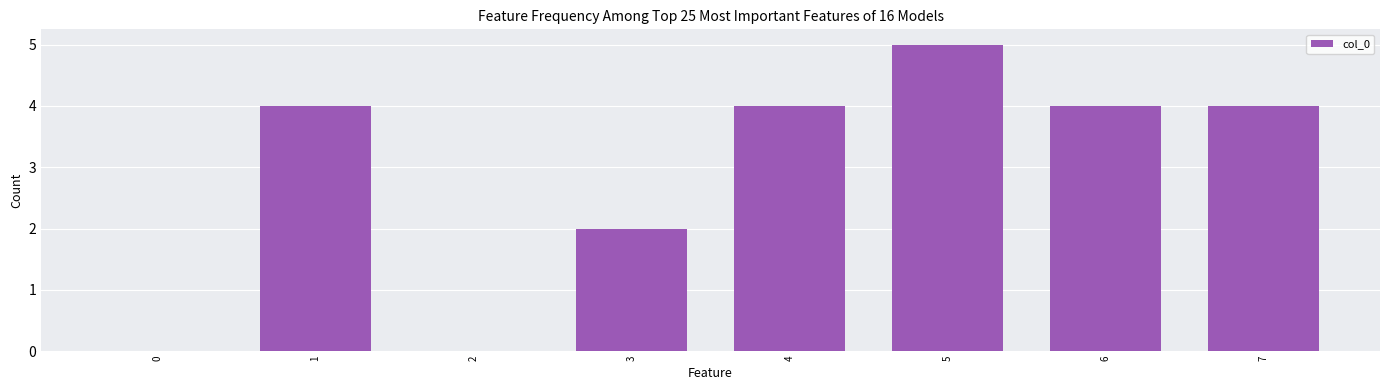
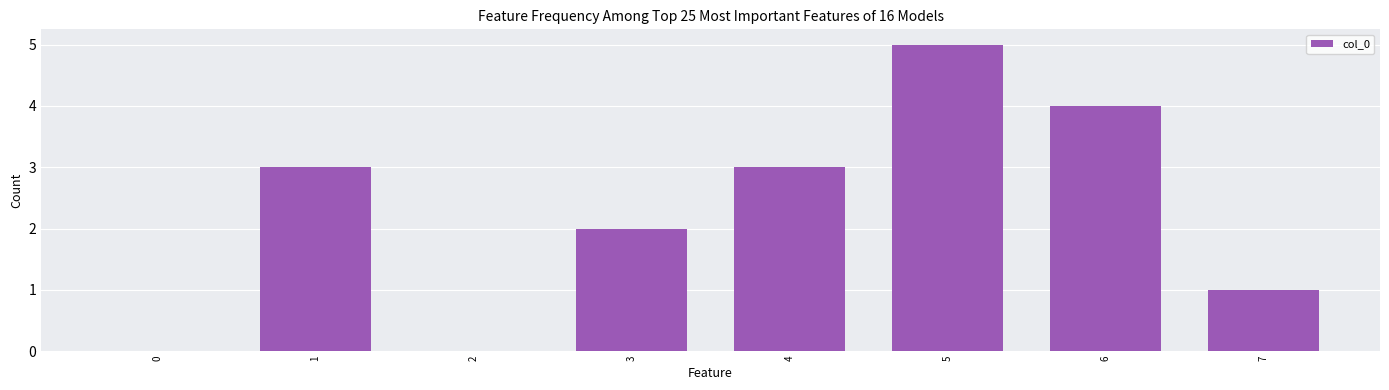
1: 4 -> 3
4: 4 -> 3
7: 4 -> 1
